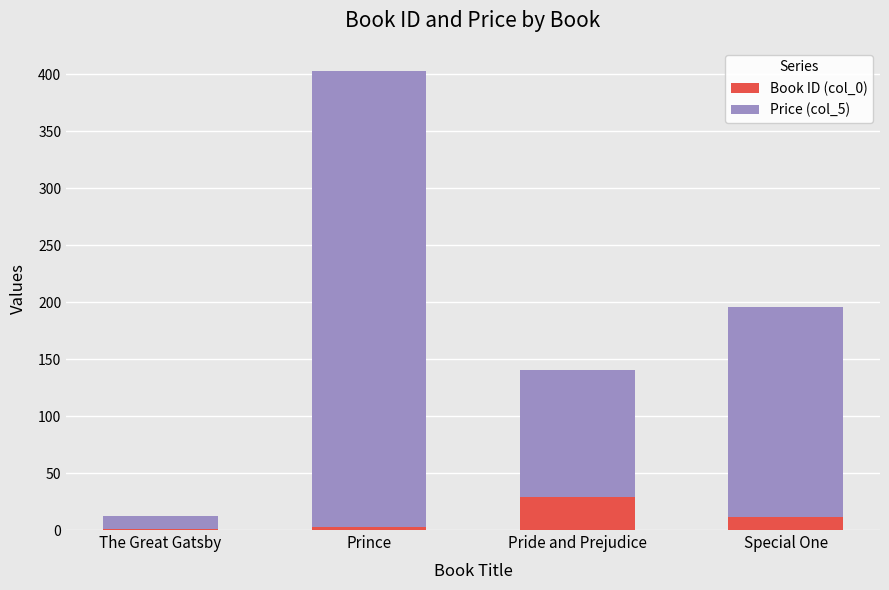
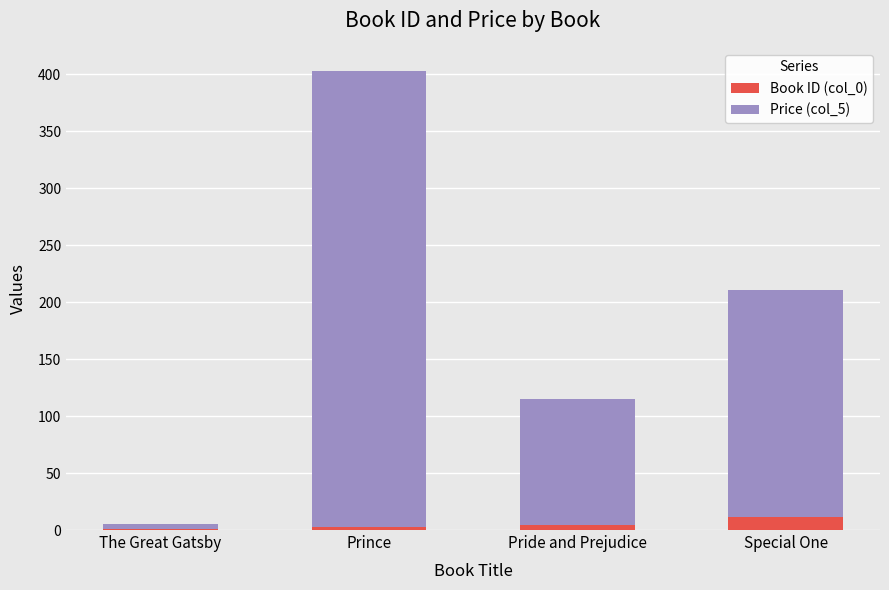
Price (col_5), The Great Gatsby: 11 -> 4
Book ID (col_0), Pride and Prejudice: 29 -> 4
Price (col_5), Special One: 185 -> 200
